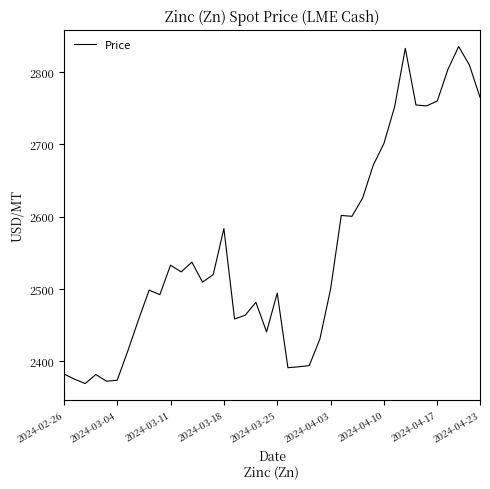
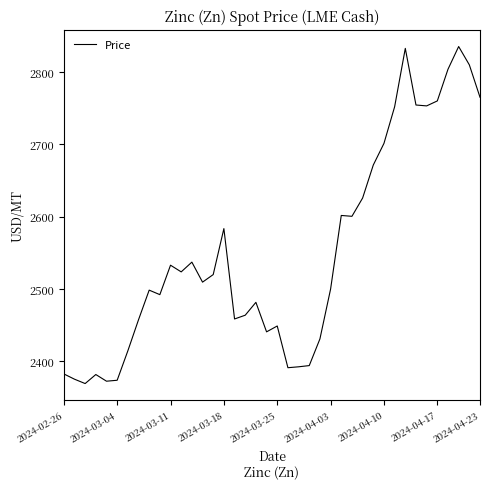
2024-03-25: 2490 -> 2450
